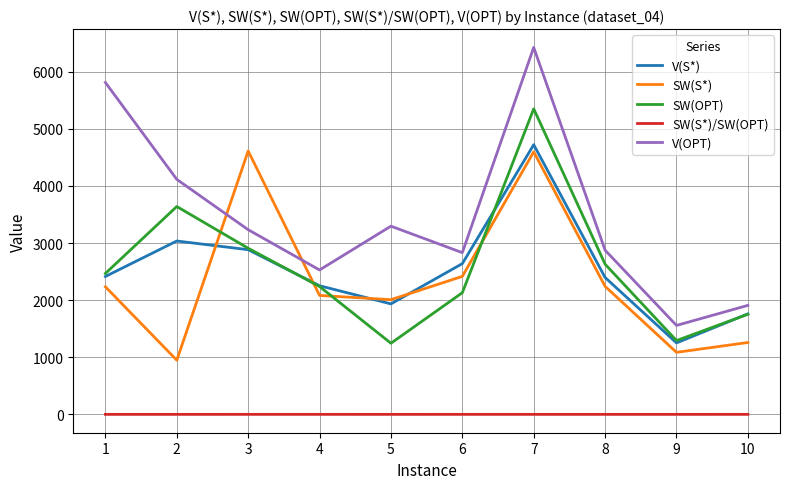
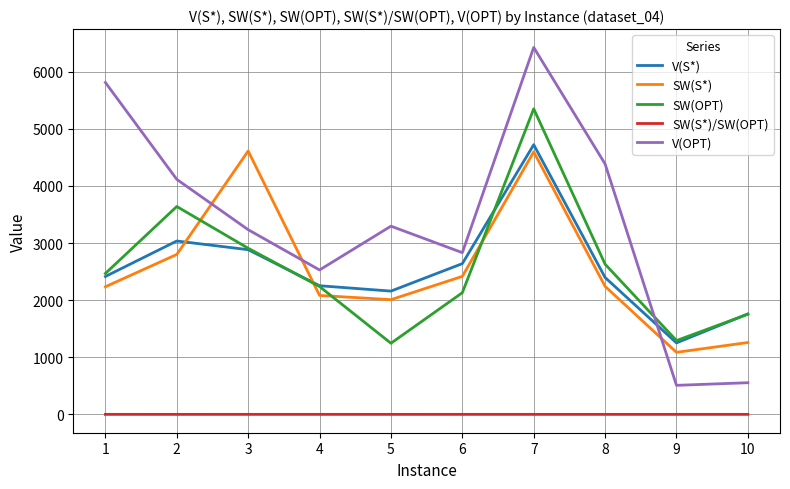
SW(S*), 2: 900 -> 2800
V(S*), 5: 1900 -> 2200
V(OPT), 8: 2900 -> 4400
V(OPT), 9: 1600 -> 500
V(OPT), 10: 1900 -> 600
